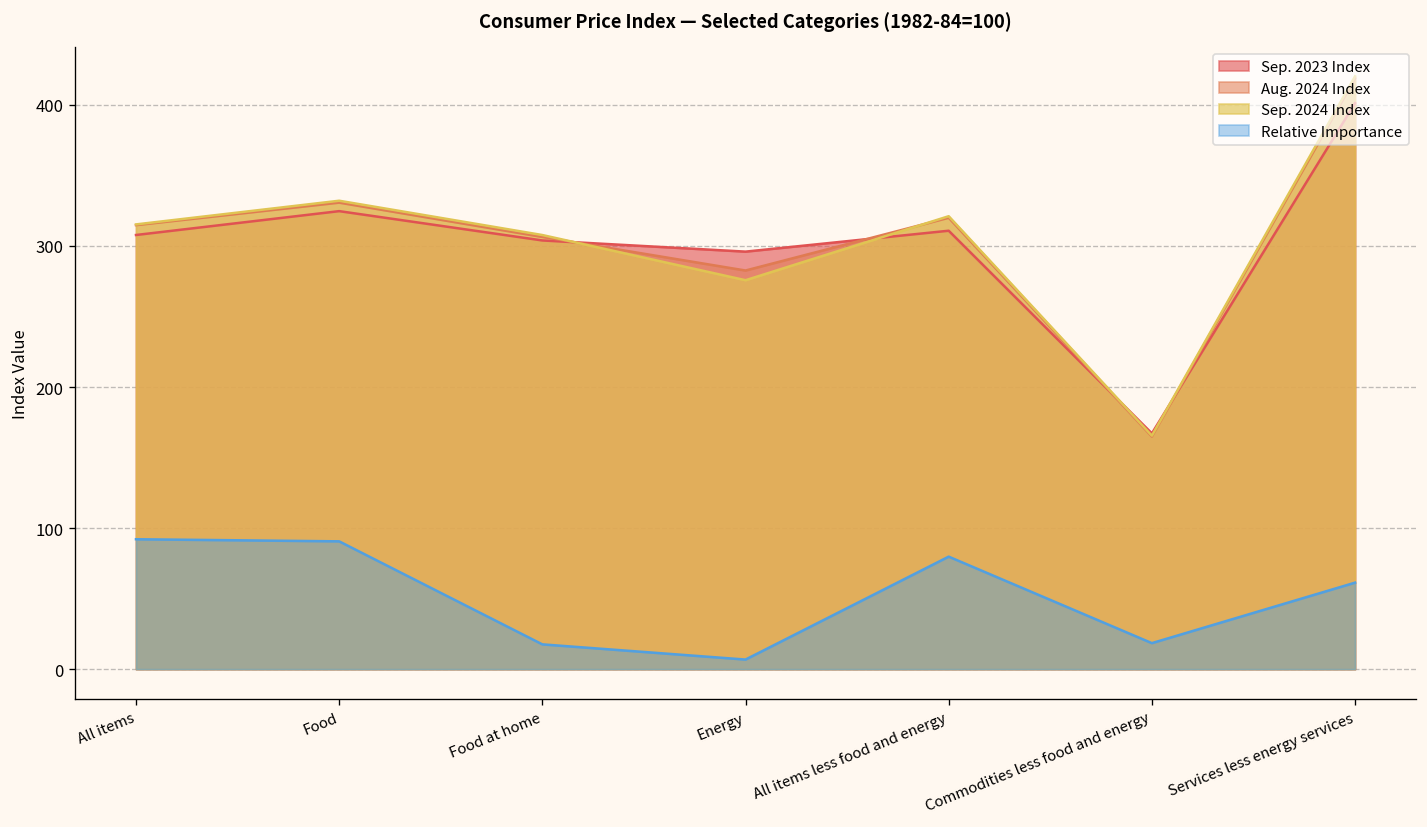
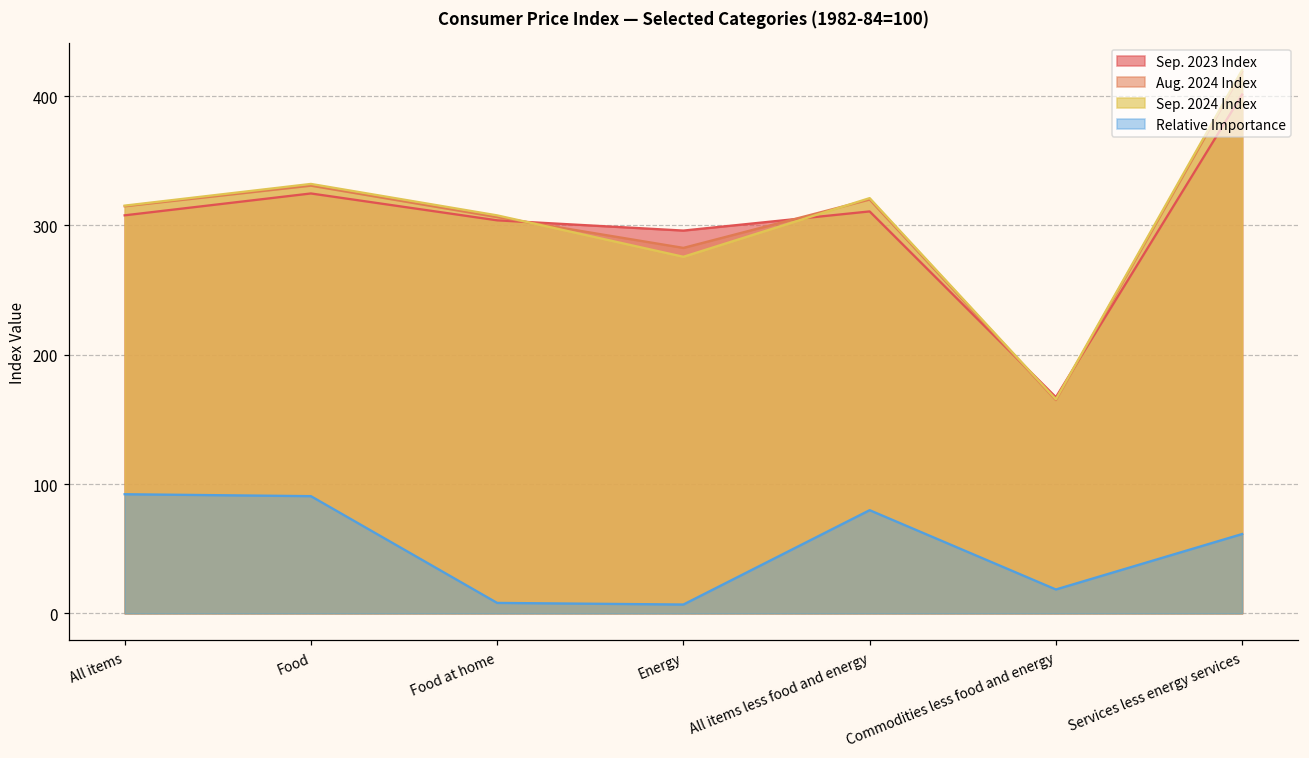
Relative Importance, Food at home: 18 -> 8
